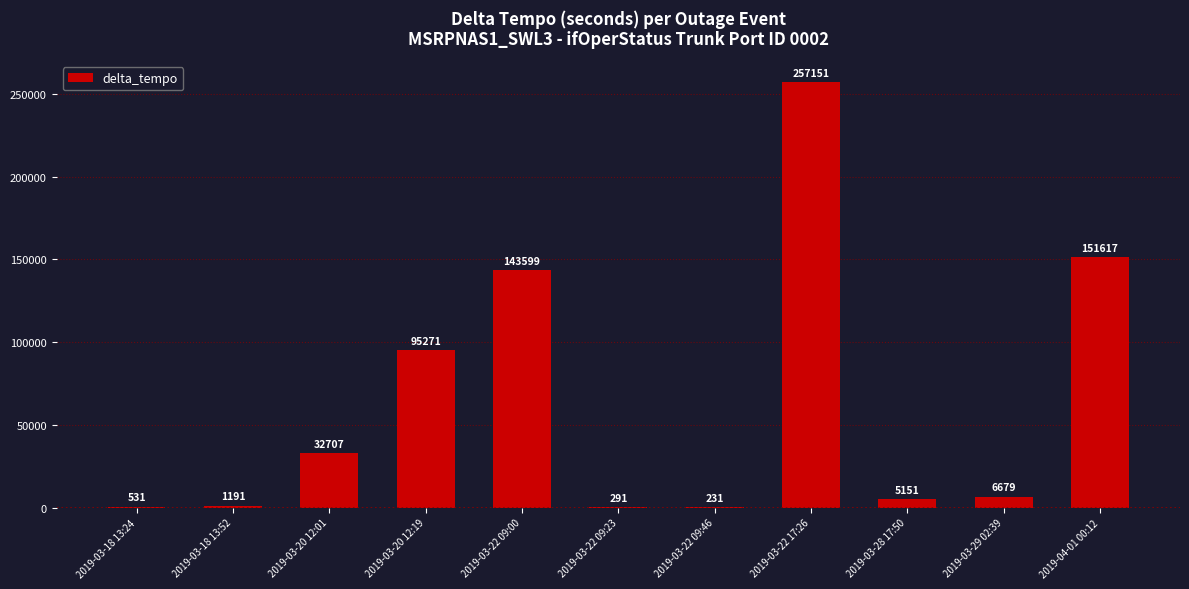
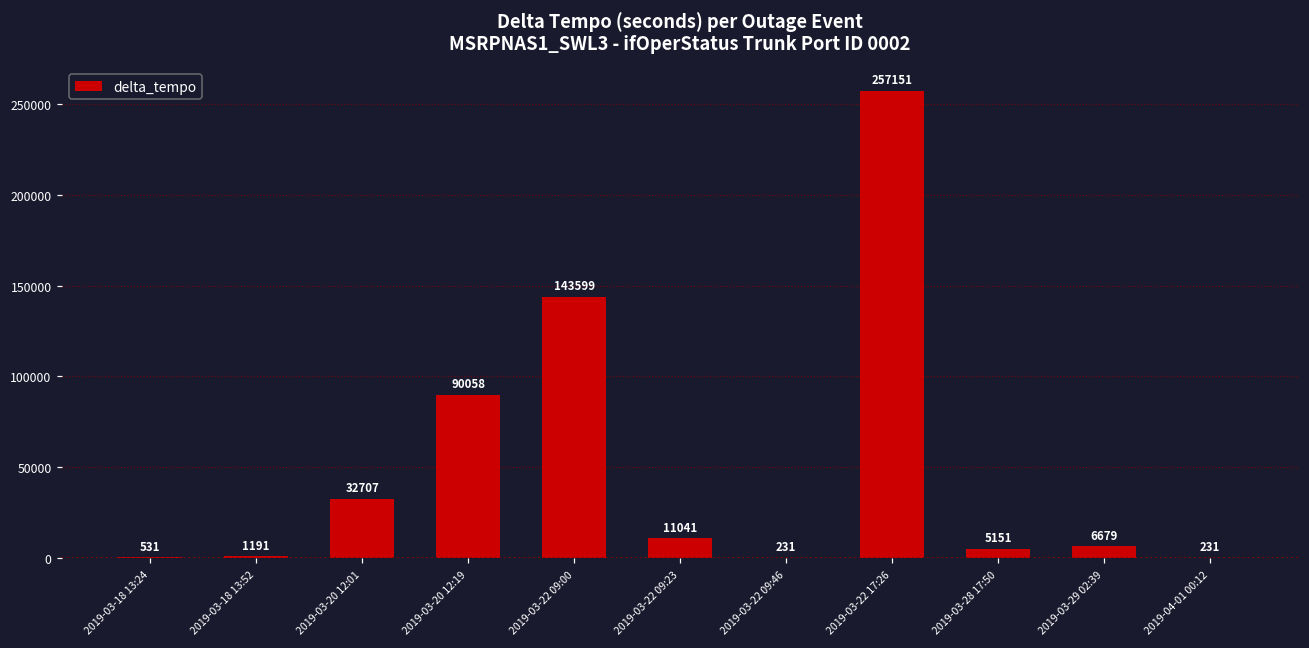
2019-03-20 12:19: 95271 -> 90058
2019-03-22 09:23: 291 -> 11041
2019-04-01 00:12: 151617 -> 231
